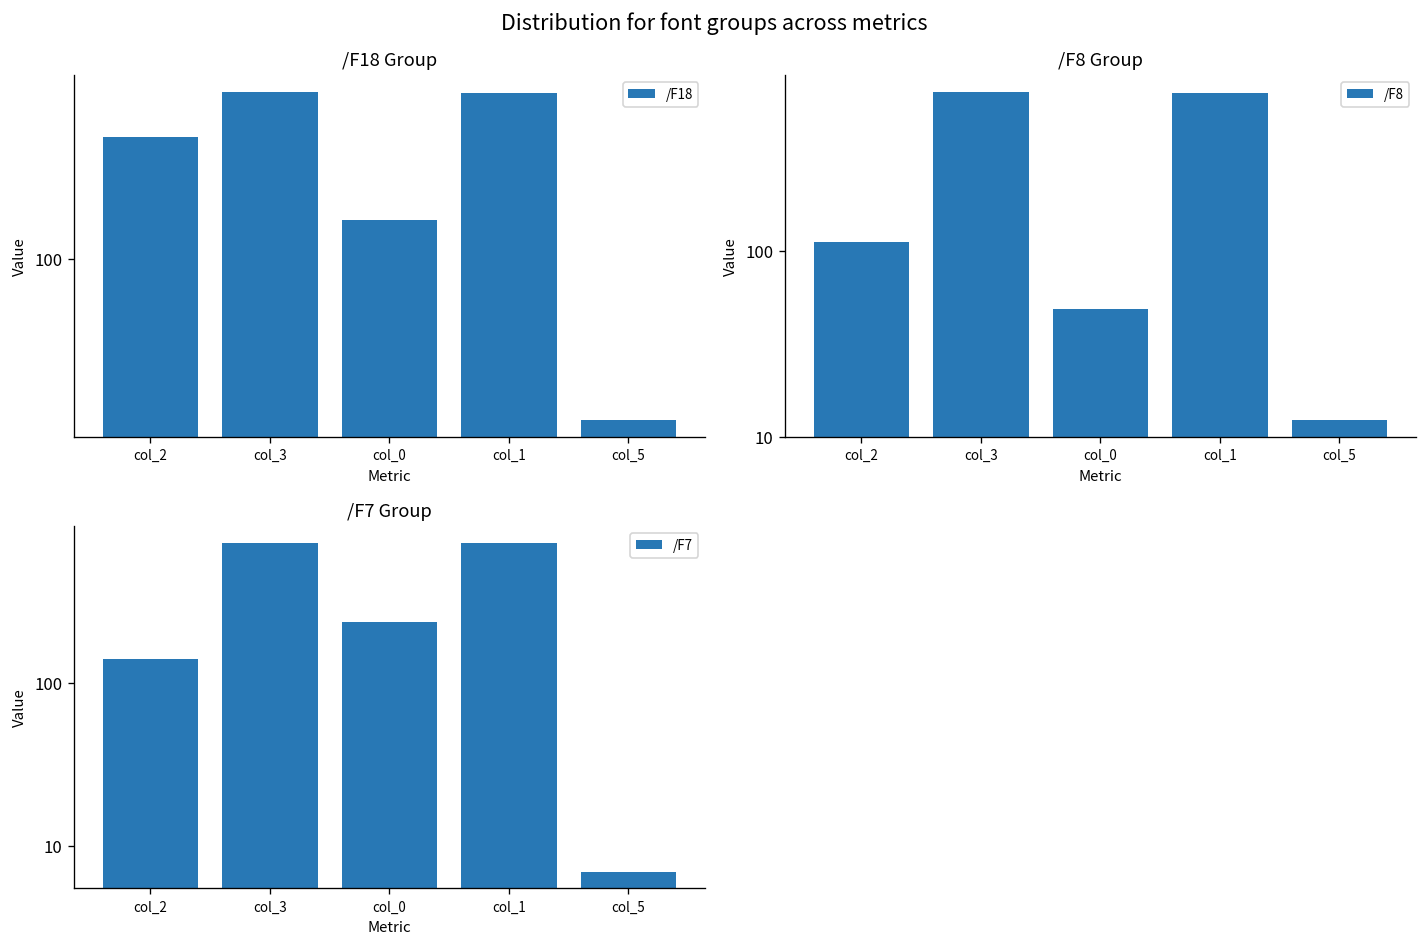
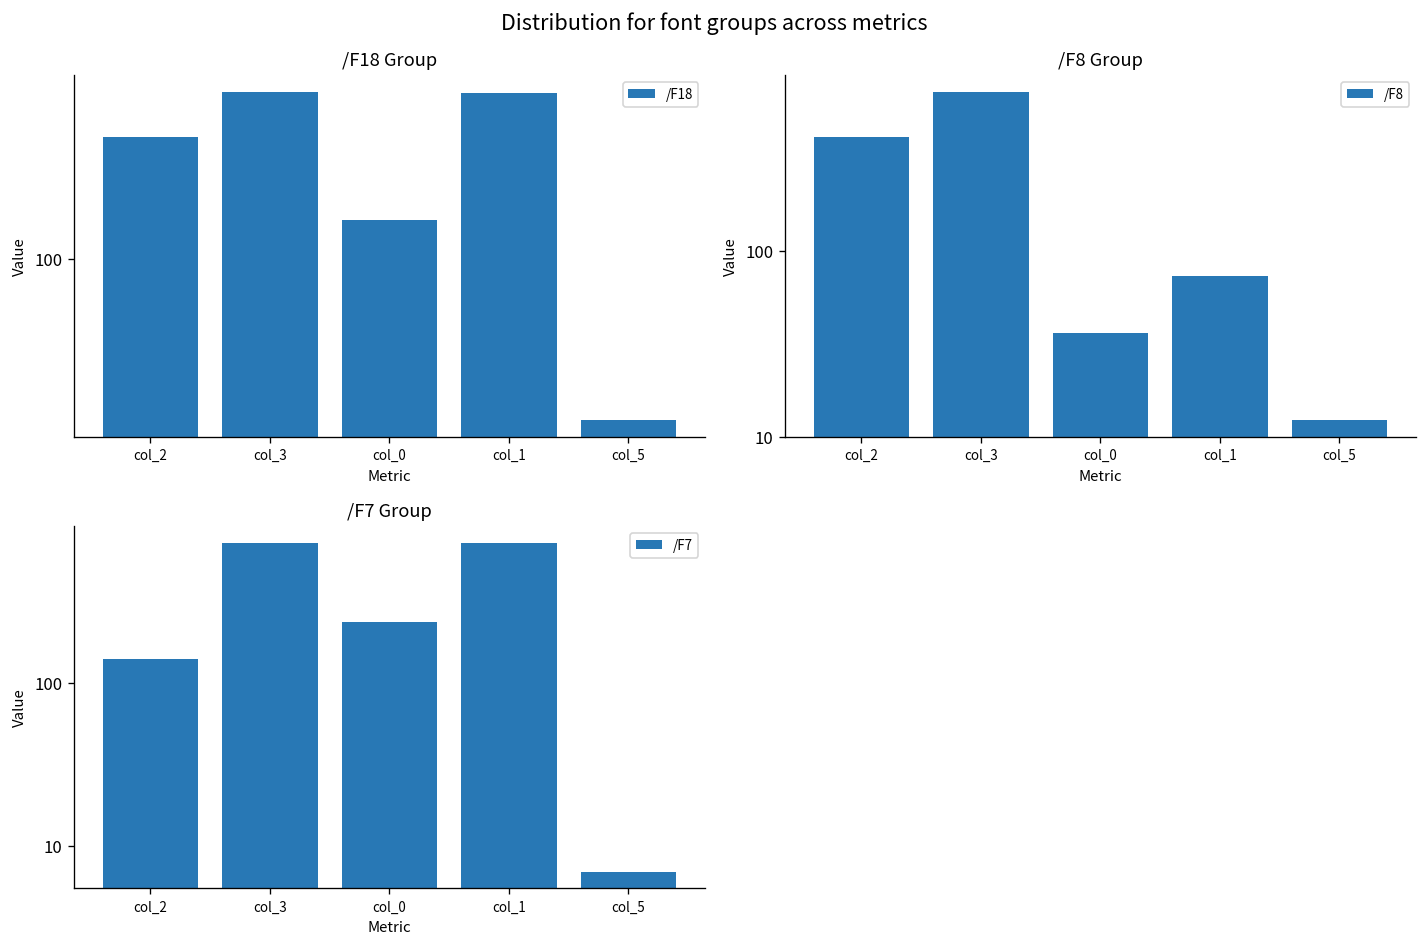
/F8 Group, col_2: 110 -> 410
/F8 Group, col_0: 49 -> 36
/F8 Group, col_1: 700 -> 70
